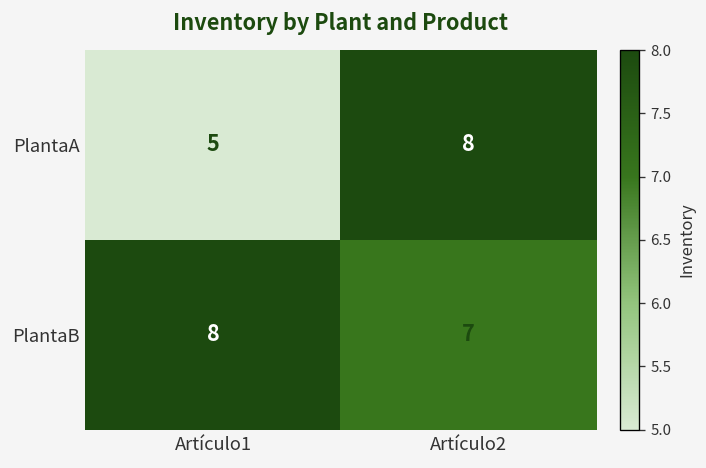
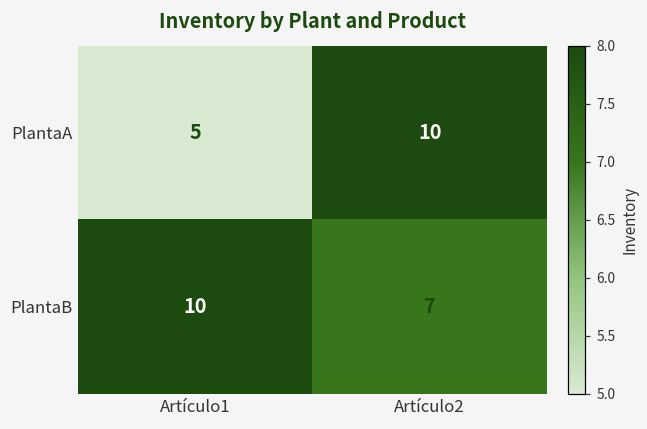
PlantaA, Artículo2: 8 -> 10
PlantaB, Artículo1: 8 -> 10
